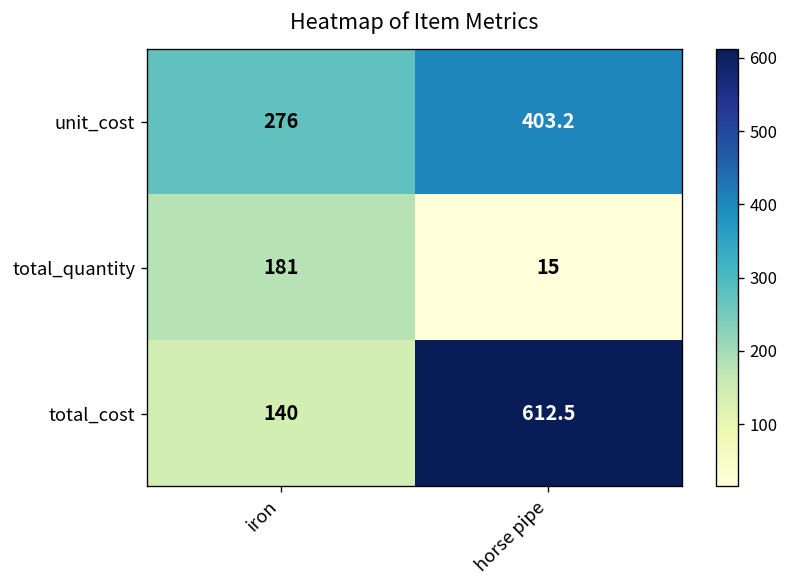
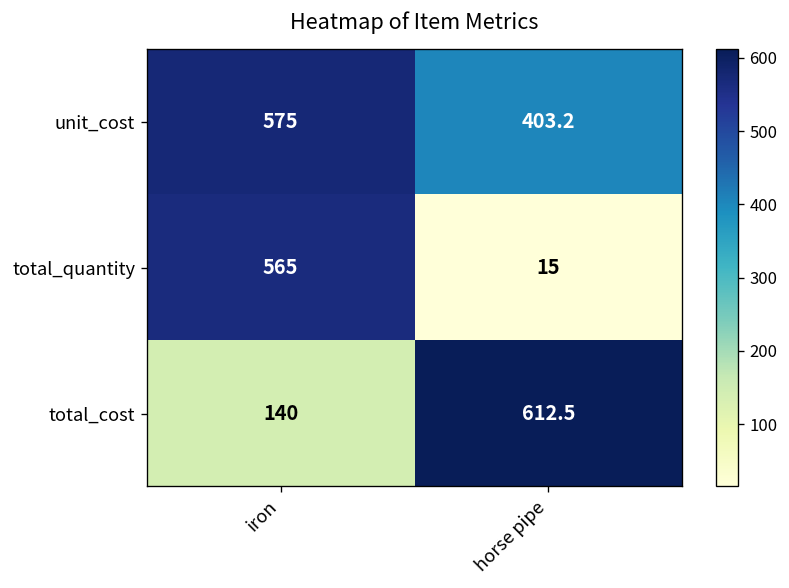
unit_cost, iron: 276 -> 575
total_quantity, iron: 181 -> 565
